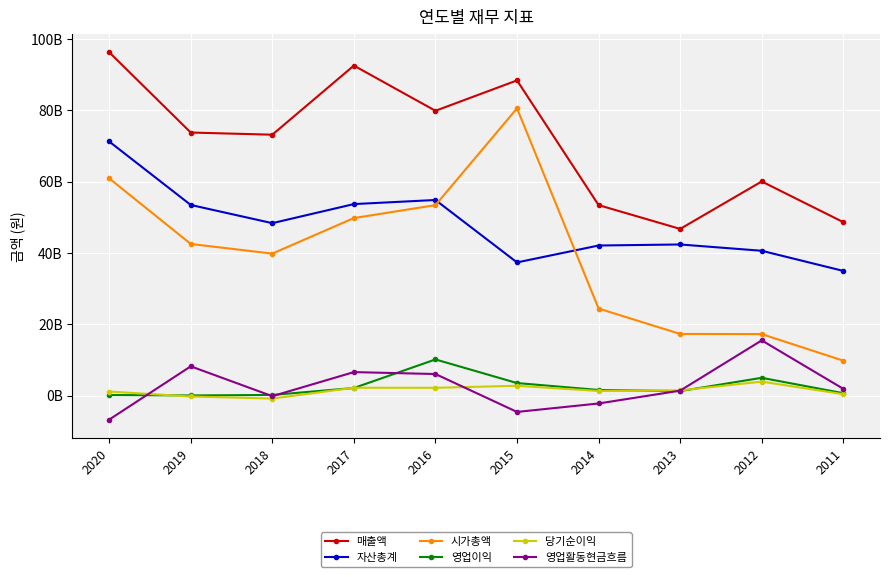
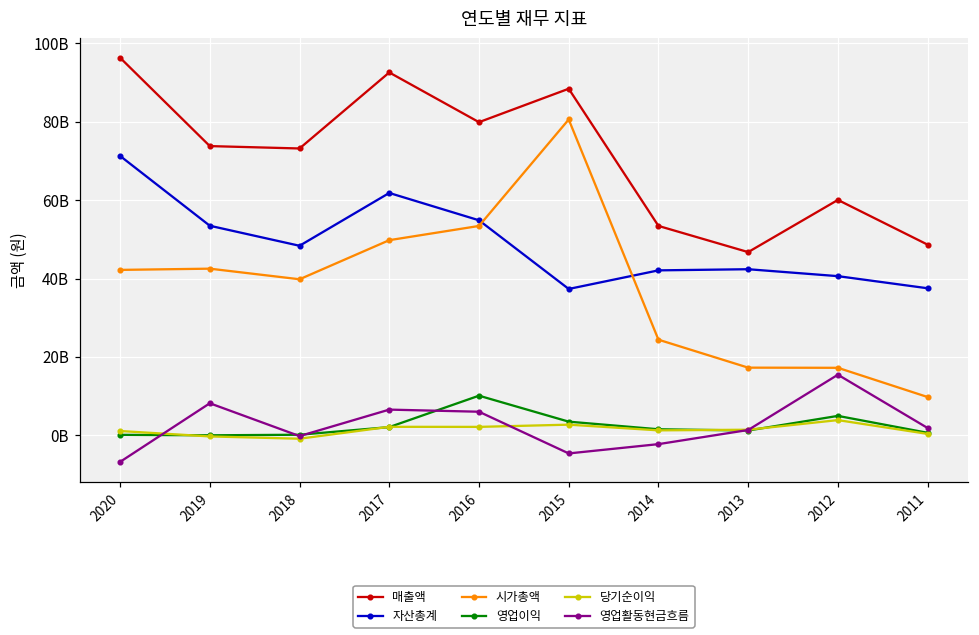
시가총액, 2020: 61000000000 -> 42000000000
자산총계, 2017: 54000000000 -> 62000000000
자산총계, 2011: 35000000000 -> 38000000000
